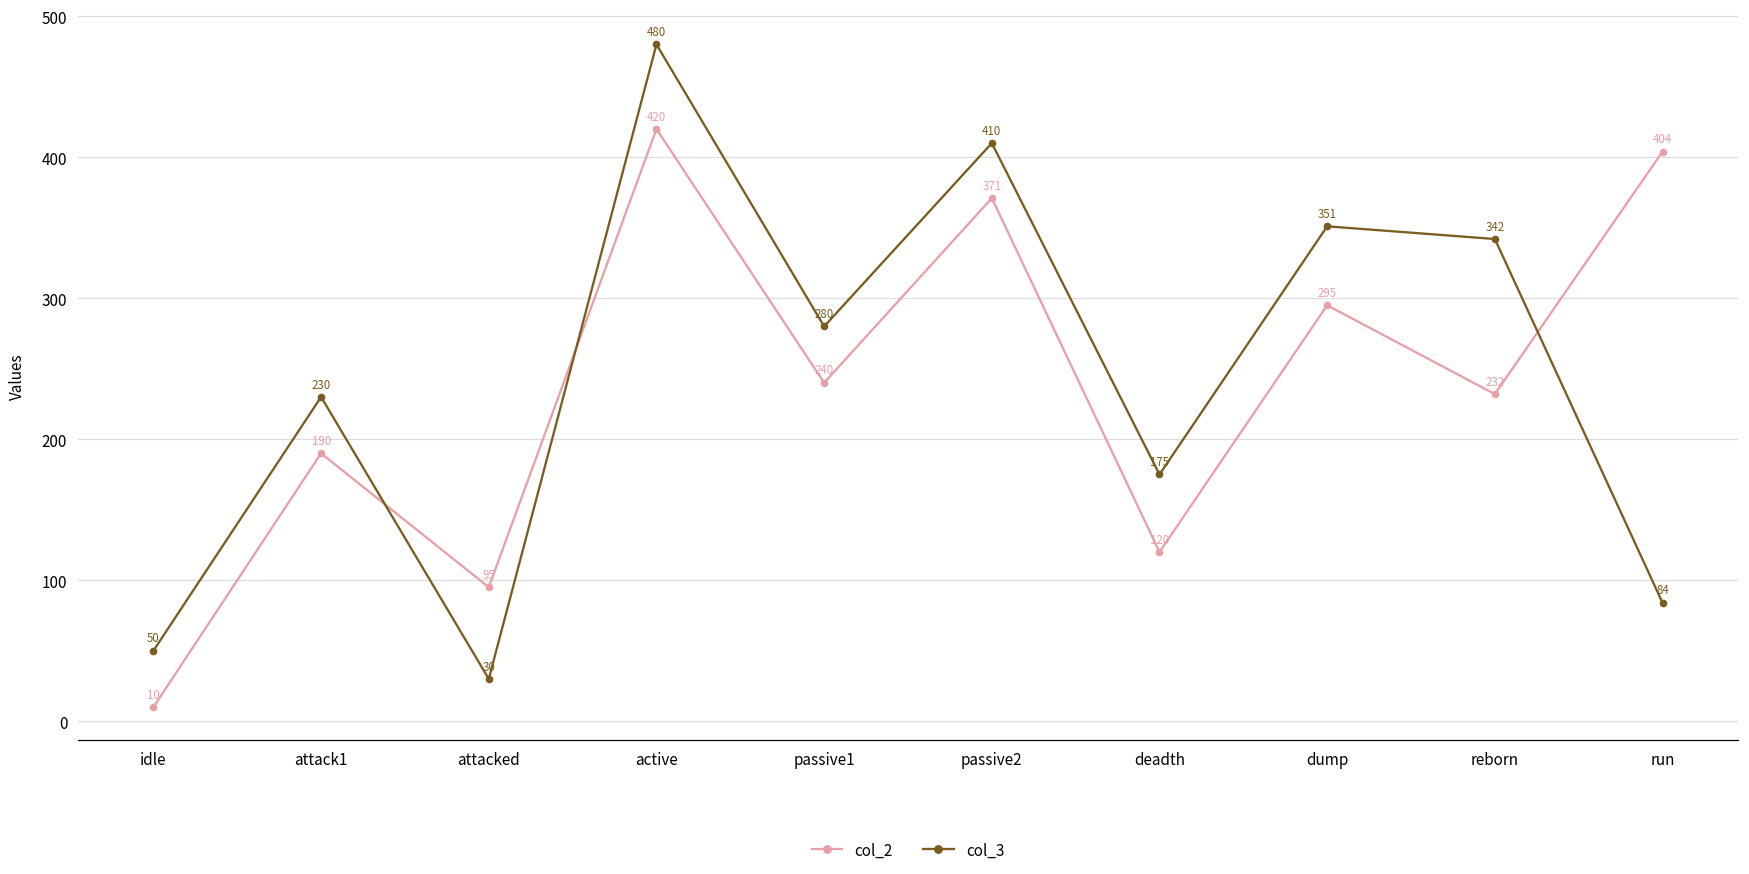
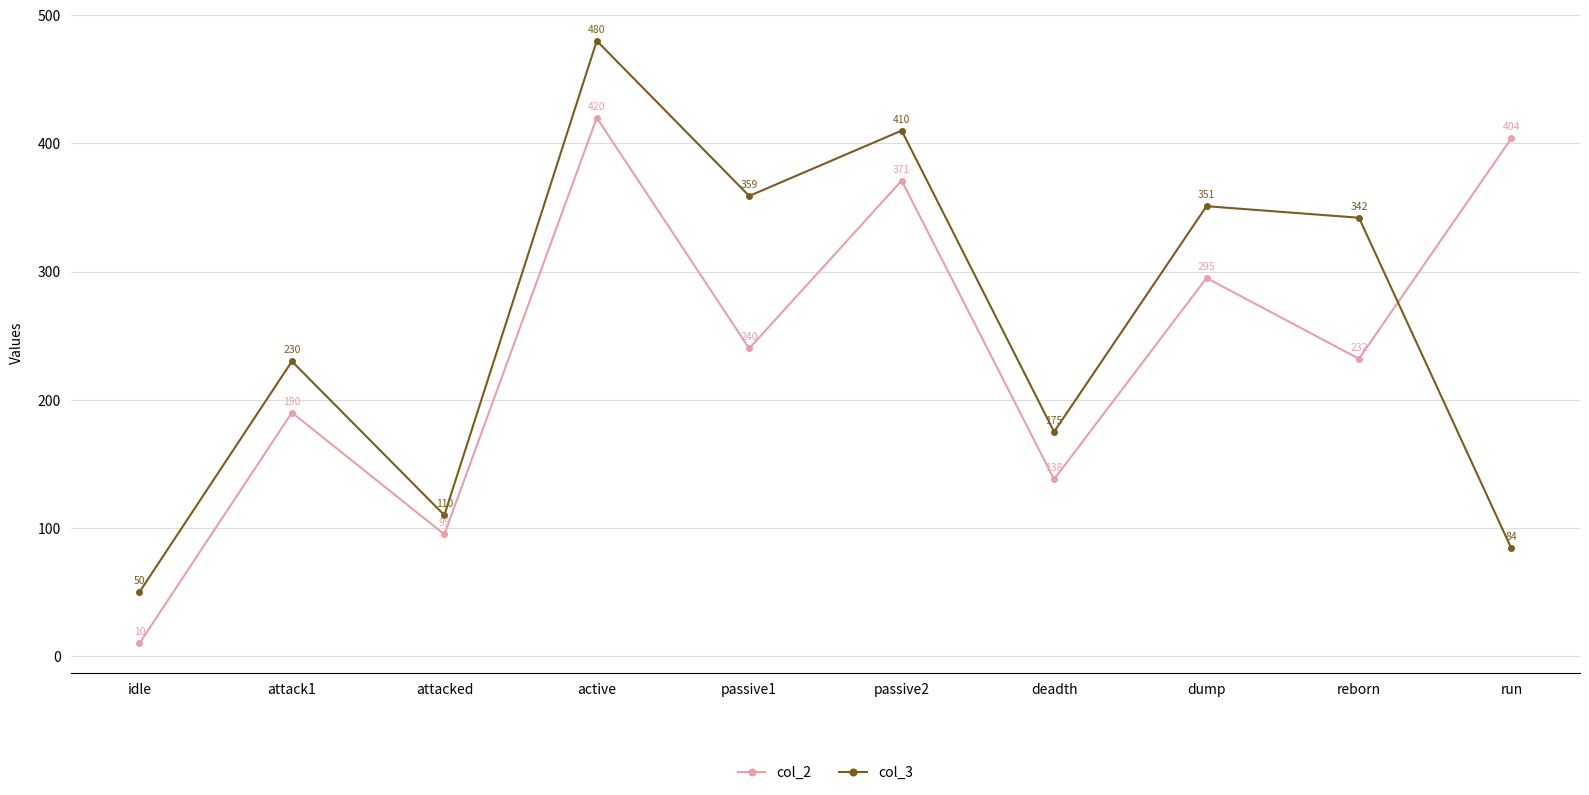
col_3, attacked: 30 -> 110
col_3, passive1: 280 -> 359
col_2, deadth: 120 -> 138
